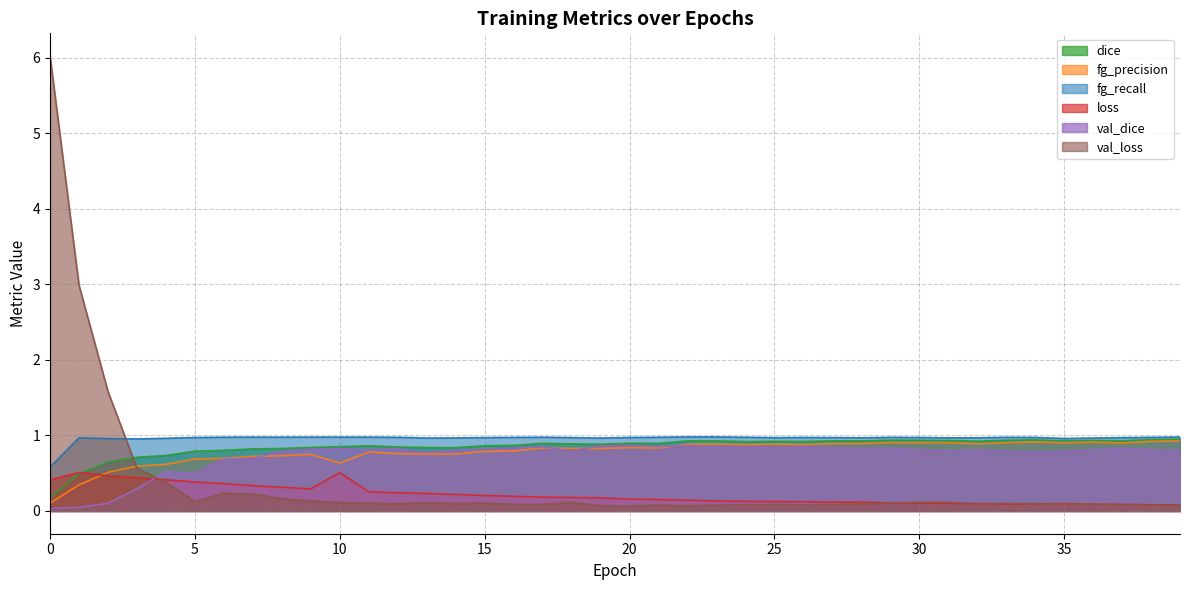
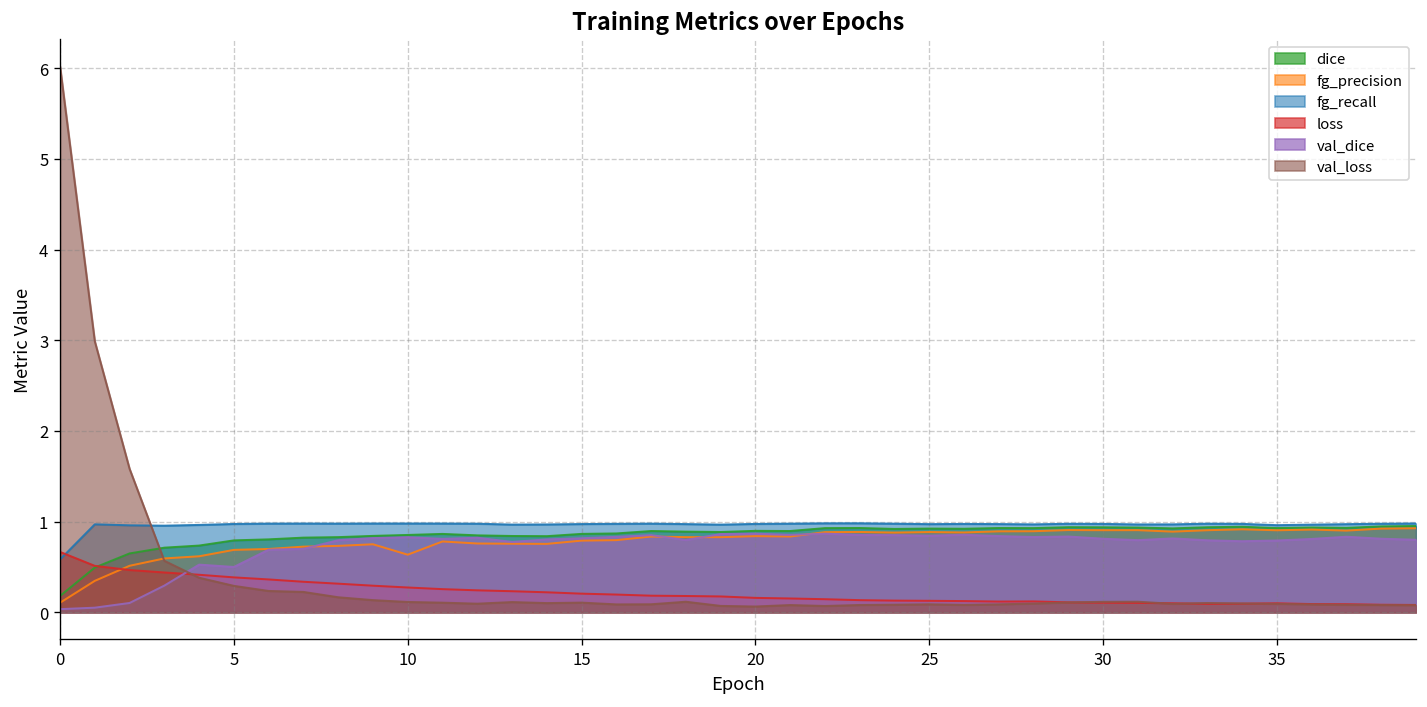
loss, 0: 0.4 -> 0.7
val_loss, 5: 0.1 -> 0.3
loss, 10: 0.5 -> 0.3
